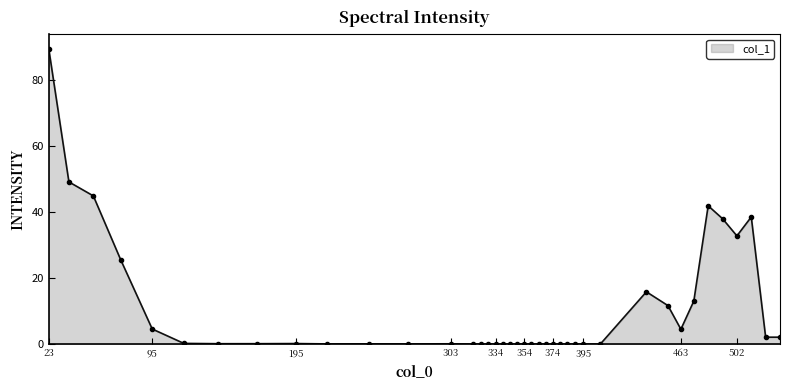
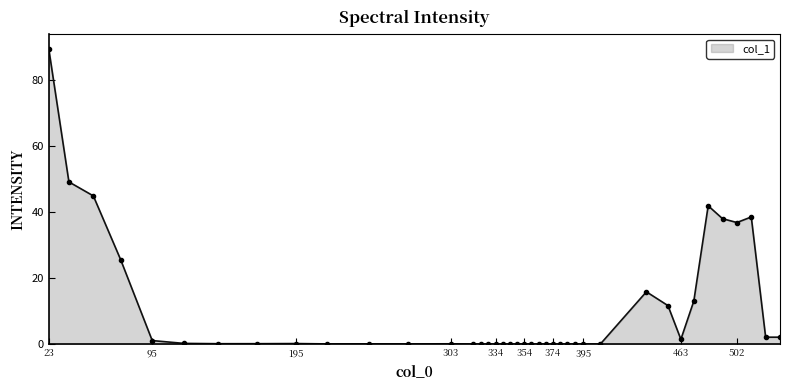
95: 5 -> 1
463: 4 -> 1
502: 33 -> 37
